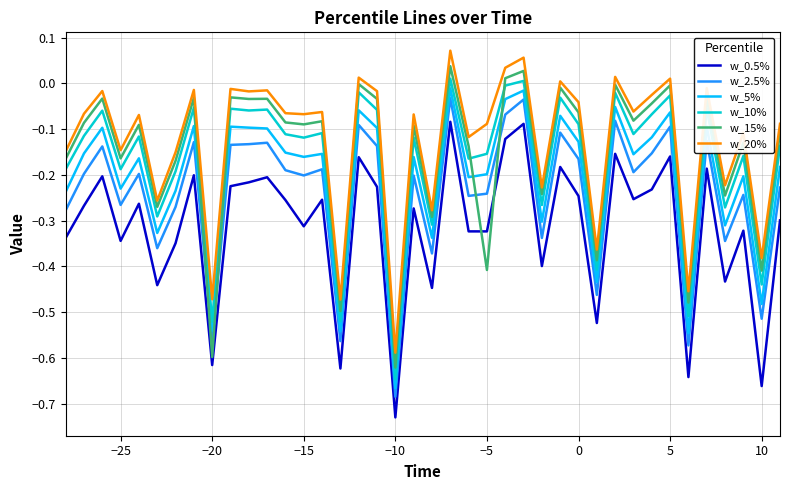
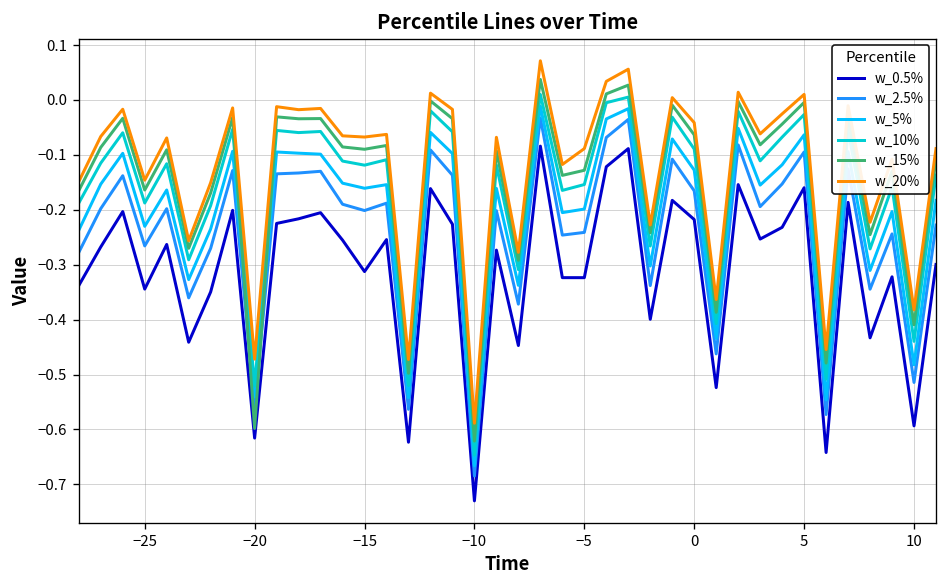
w_15%, −5: -0.41 -> -0.13
w_0.5%, 0: -0.25 -> -0.22
w_0.5%, 10: -0.66 -> -0.59
